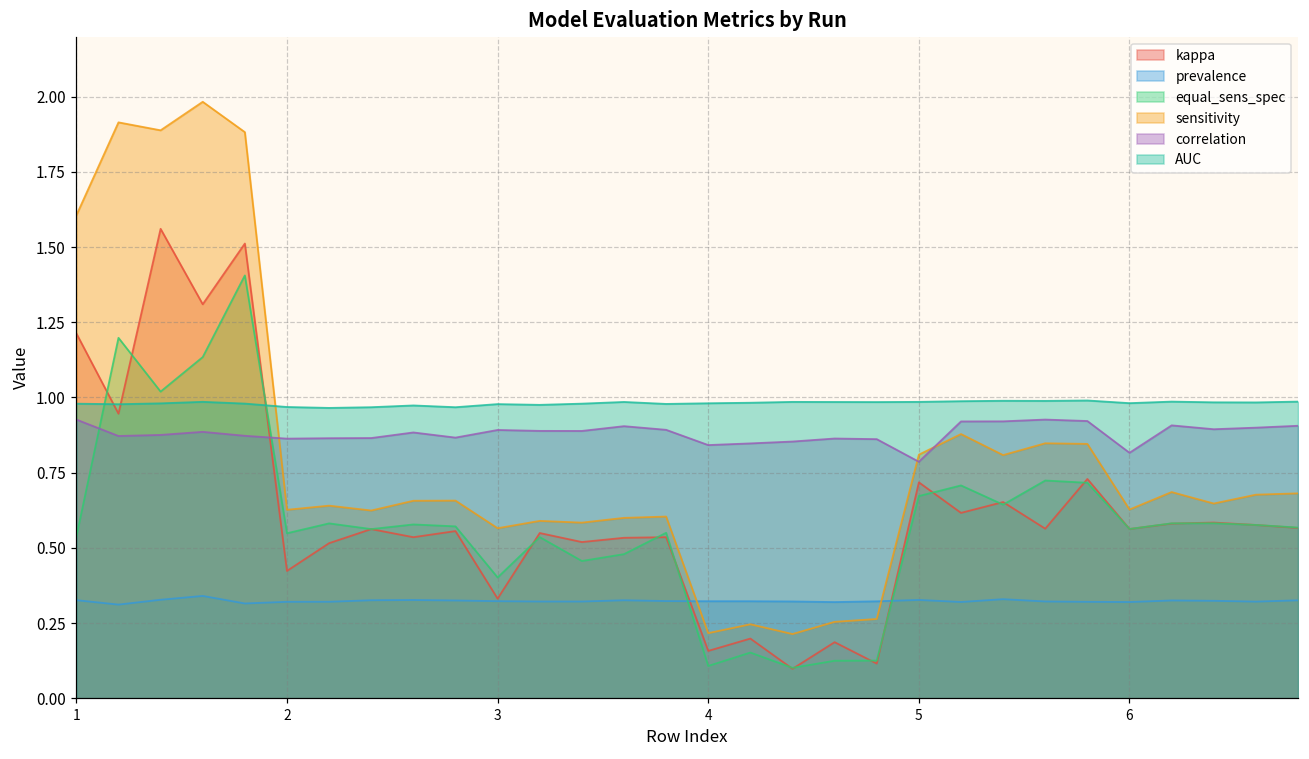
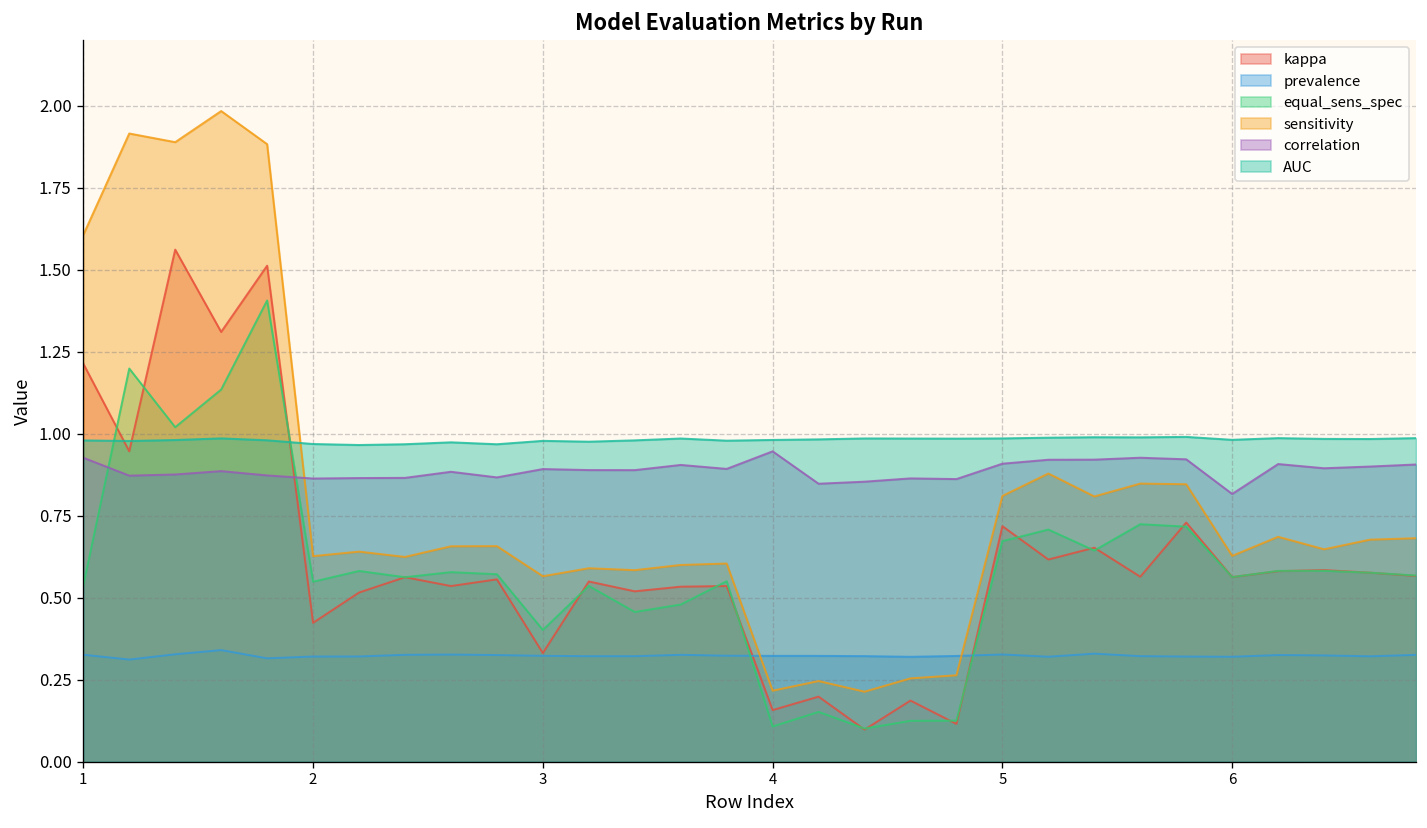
correlation, 4: 0.84 -> 0.95
correlation, 5: 0.79 -> 0.91
